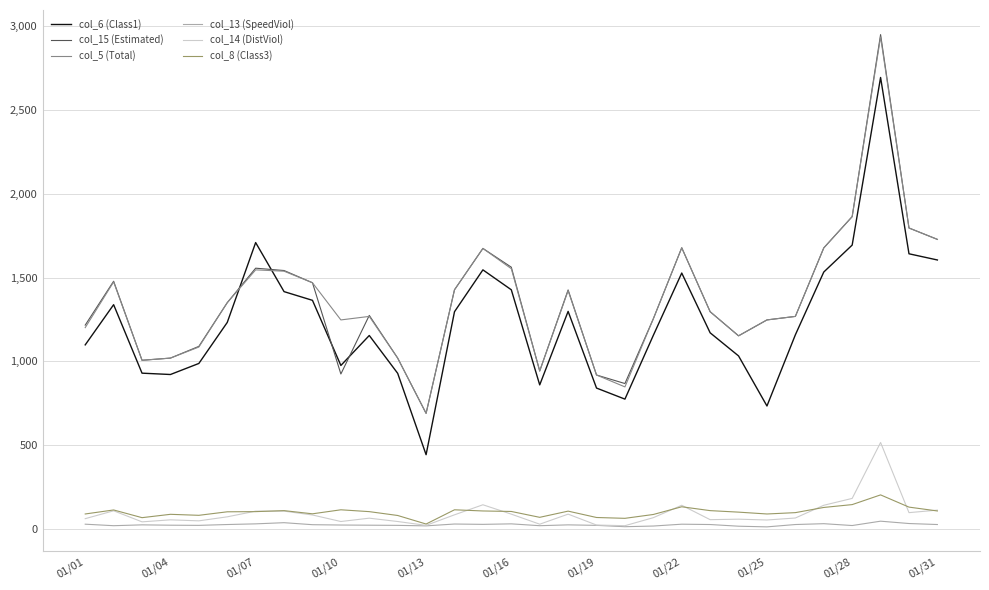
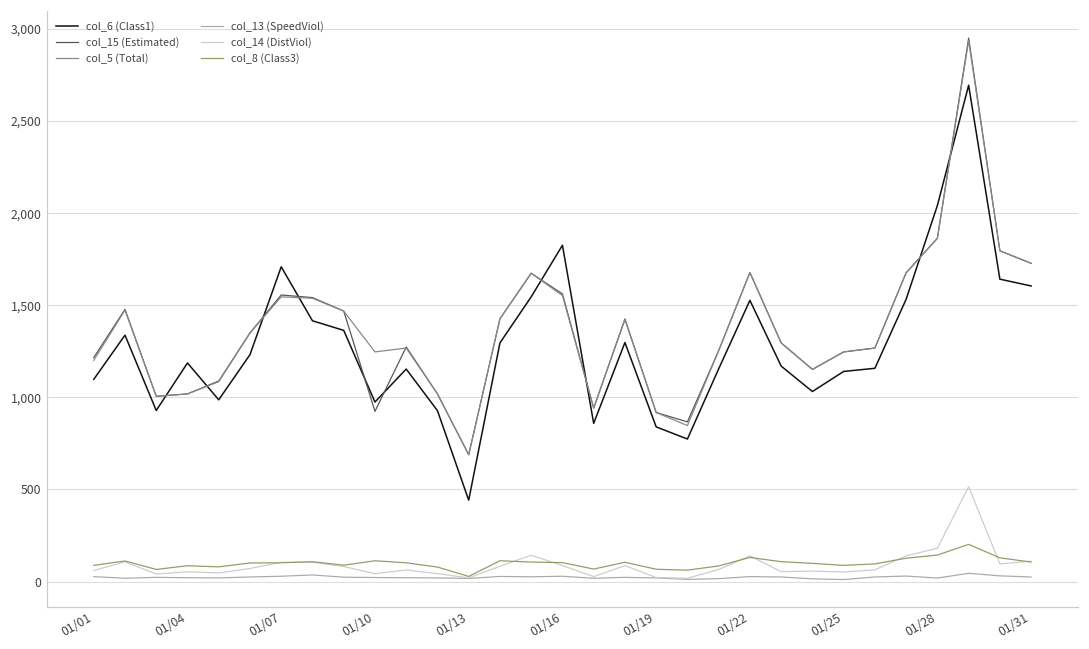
col_6 (Class1), 01/04: 920 -> 1,190
col_6 (Class1), 01/16: 1,430 -> 1,830
col_6 (Class1), 01/25: 730 -> 1,140
col_6 (Class1), 01/28: 1,690 -> 2,040
